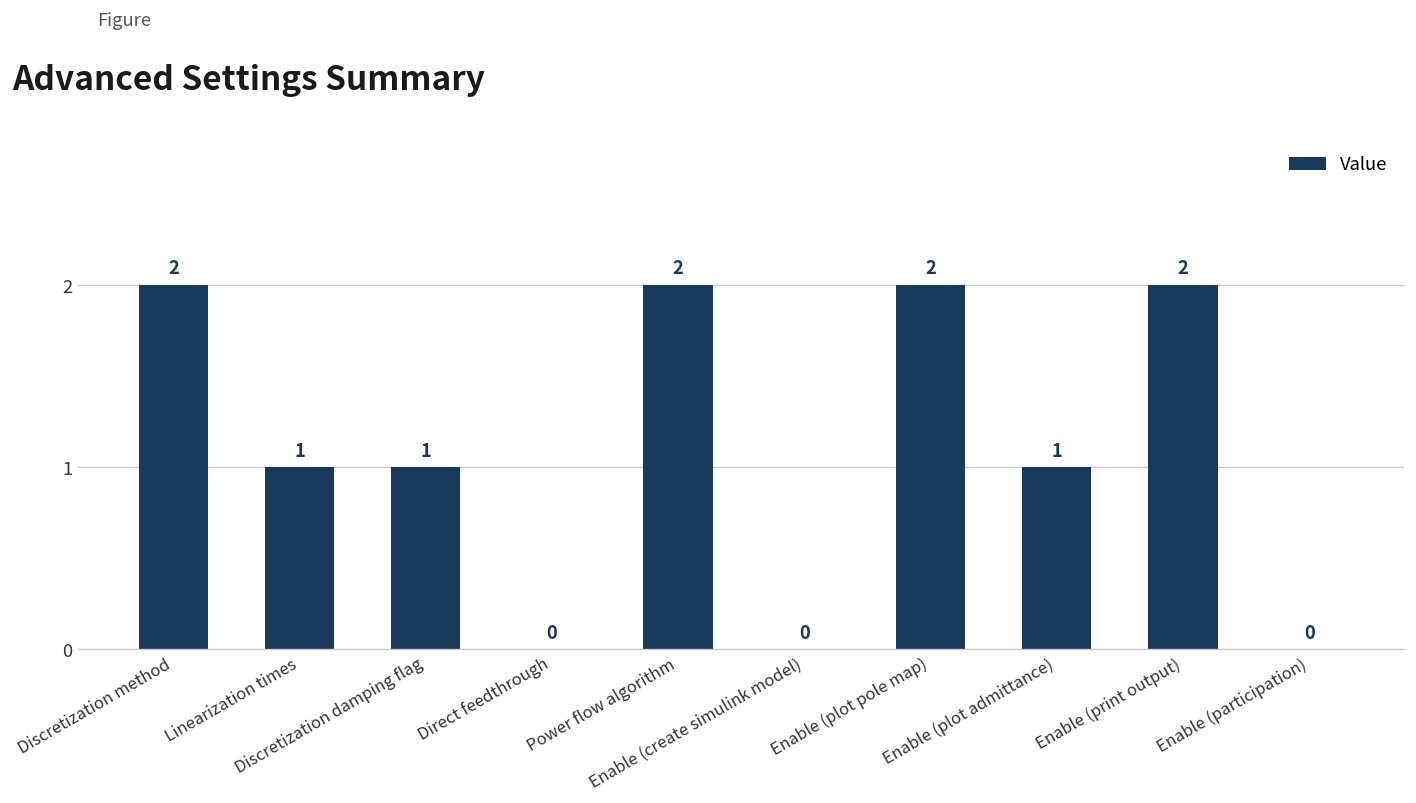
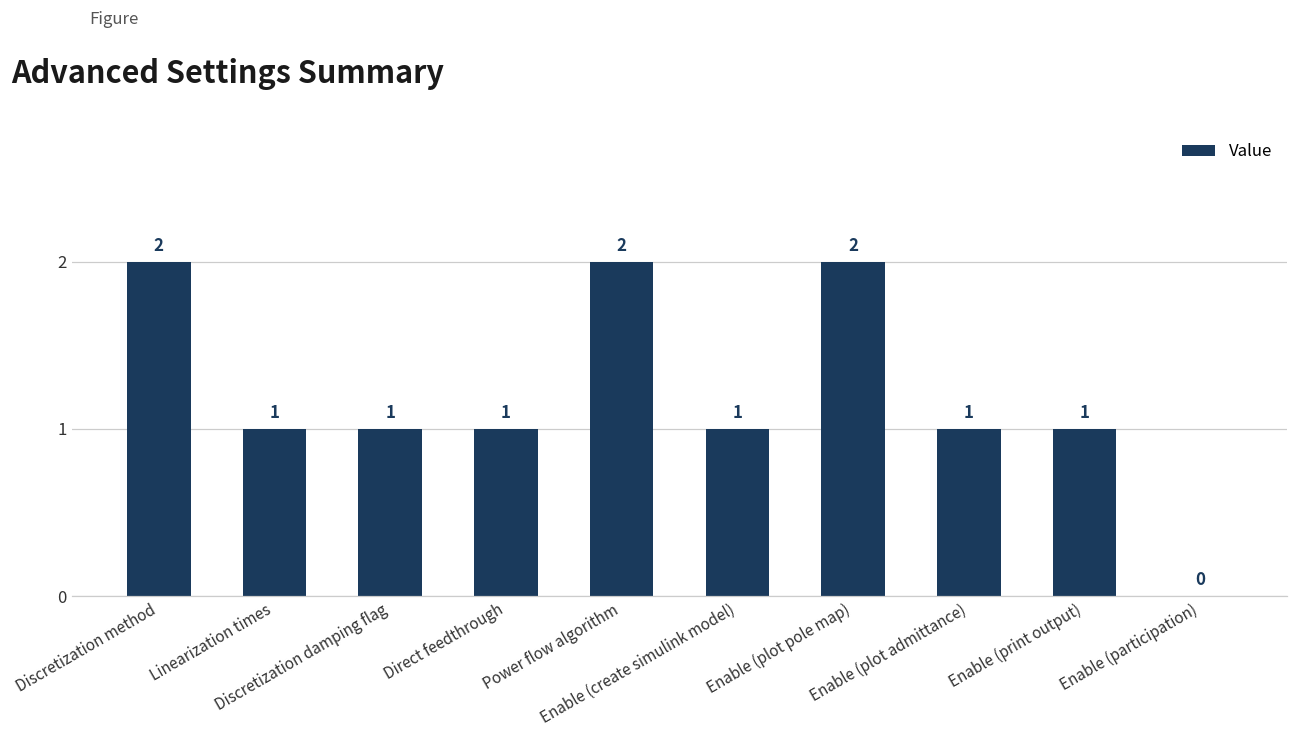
Direct feedthrough: 0 -> 1
Enable (create simulink model): 0 -> 1
Enable (print output): 2 -> 1
